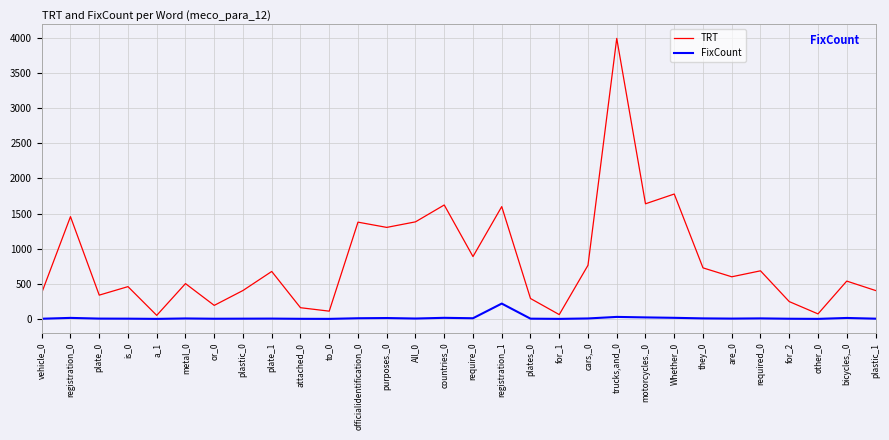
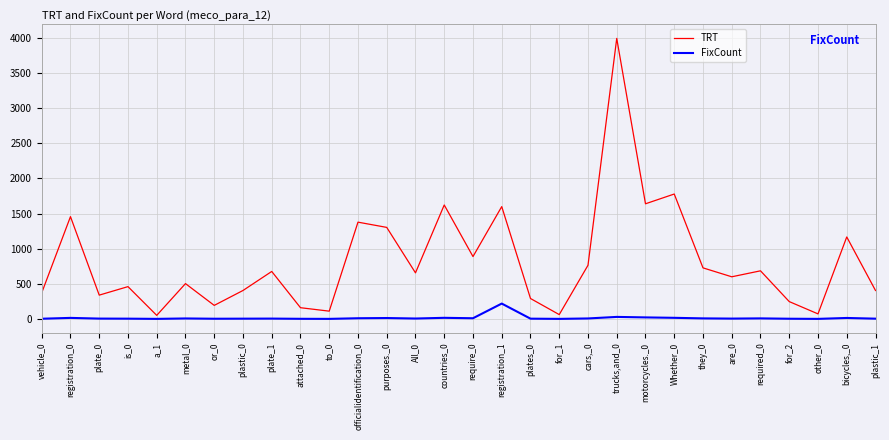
TRT, All_0: 1400 -> 700
TRT, bicycles,_0: 500 -> 1200
